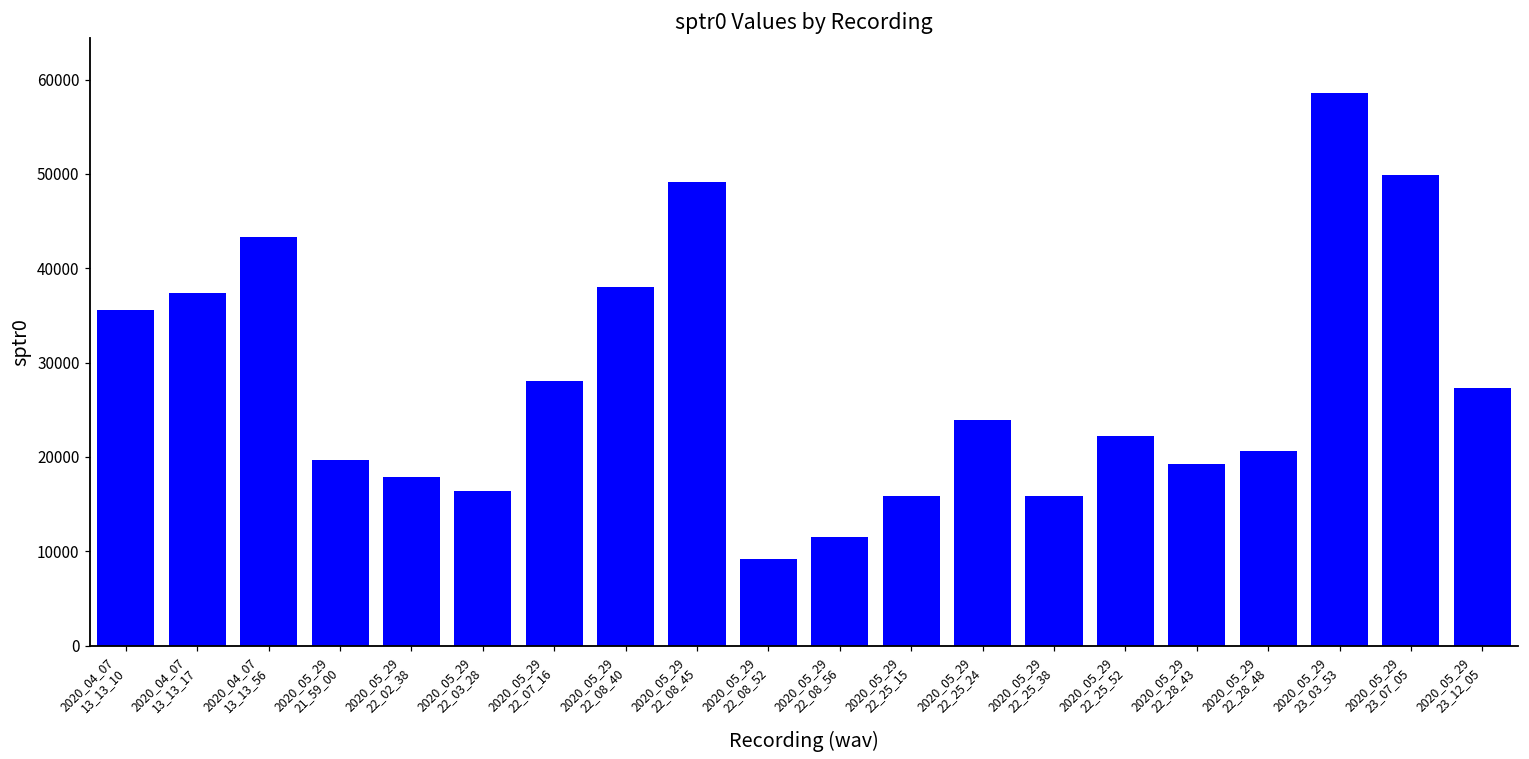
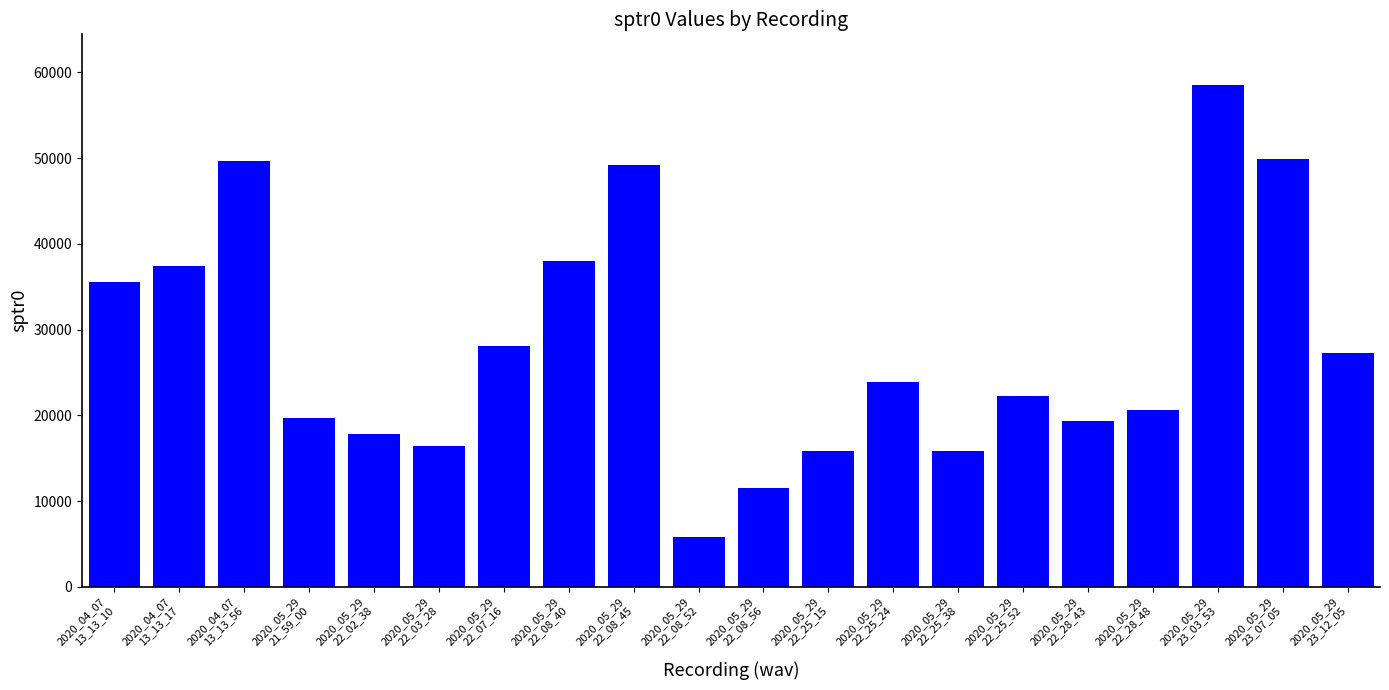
2020_04_07 13_13_56: 43000 -> 50000
2020_05_29 22_08_52: 9000 -> 6000
